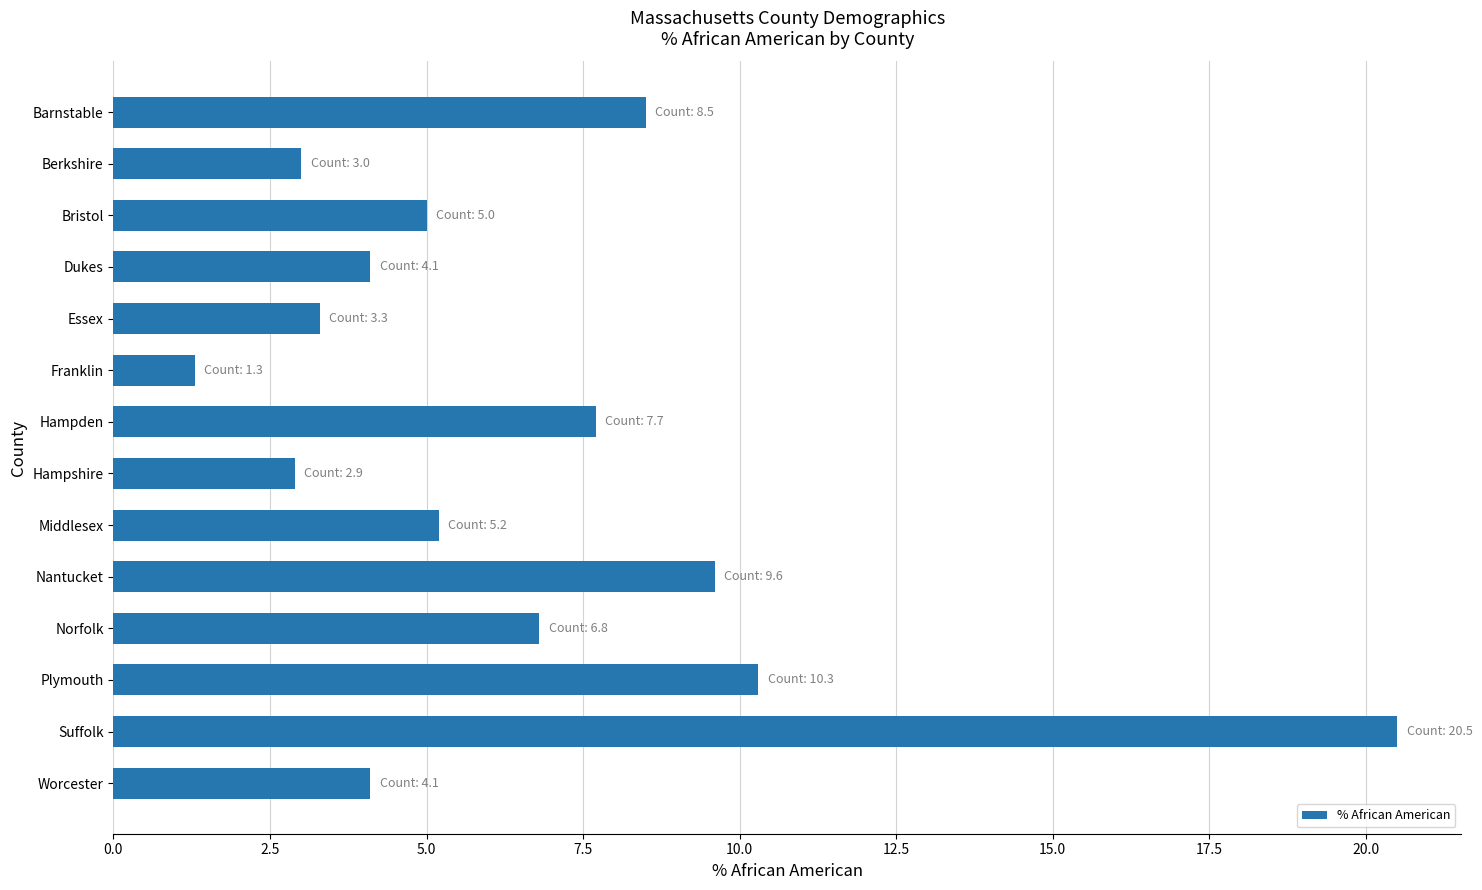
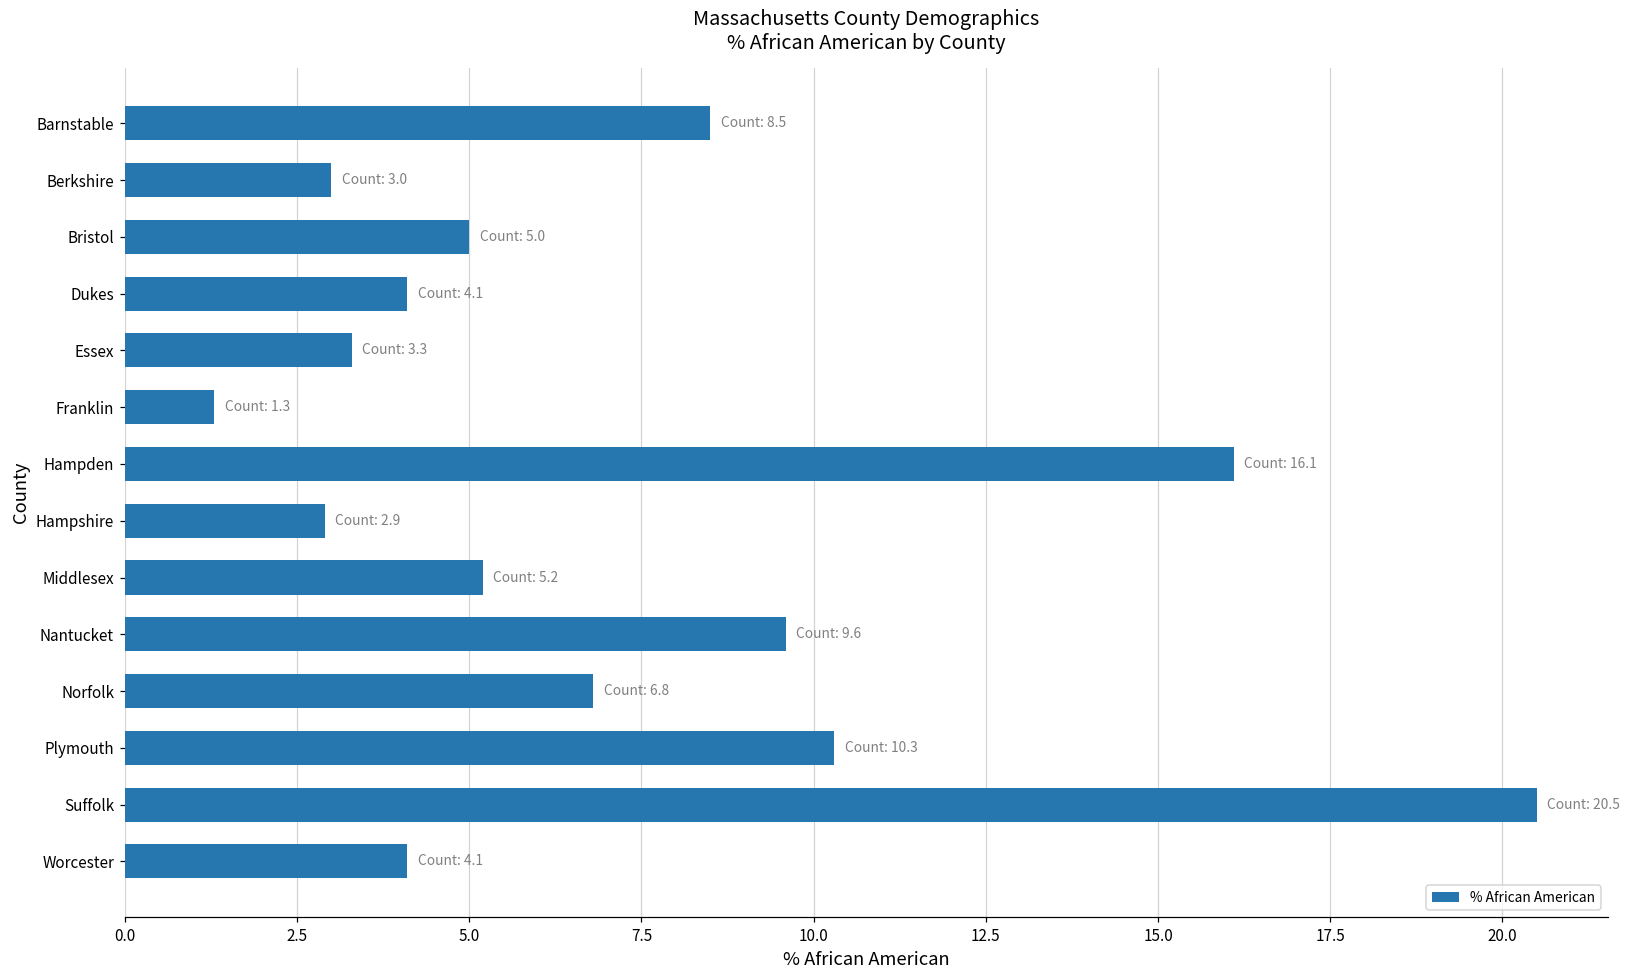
Hampden: 7.7 -> 16.1
